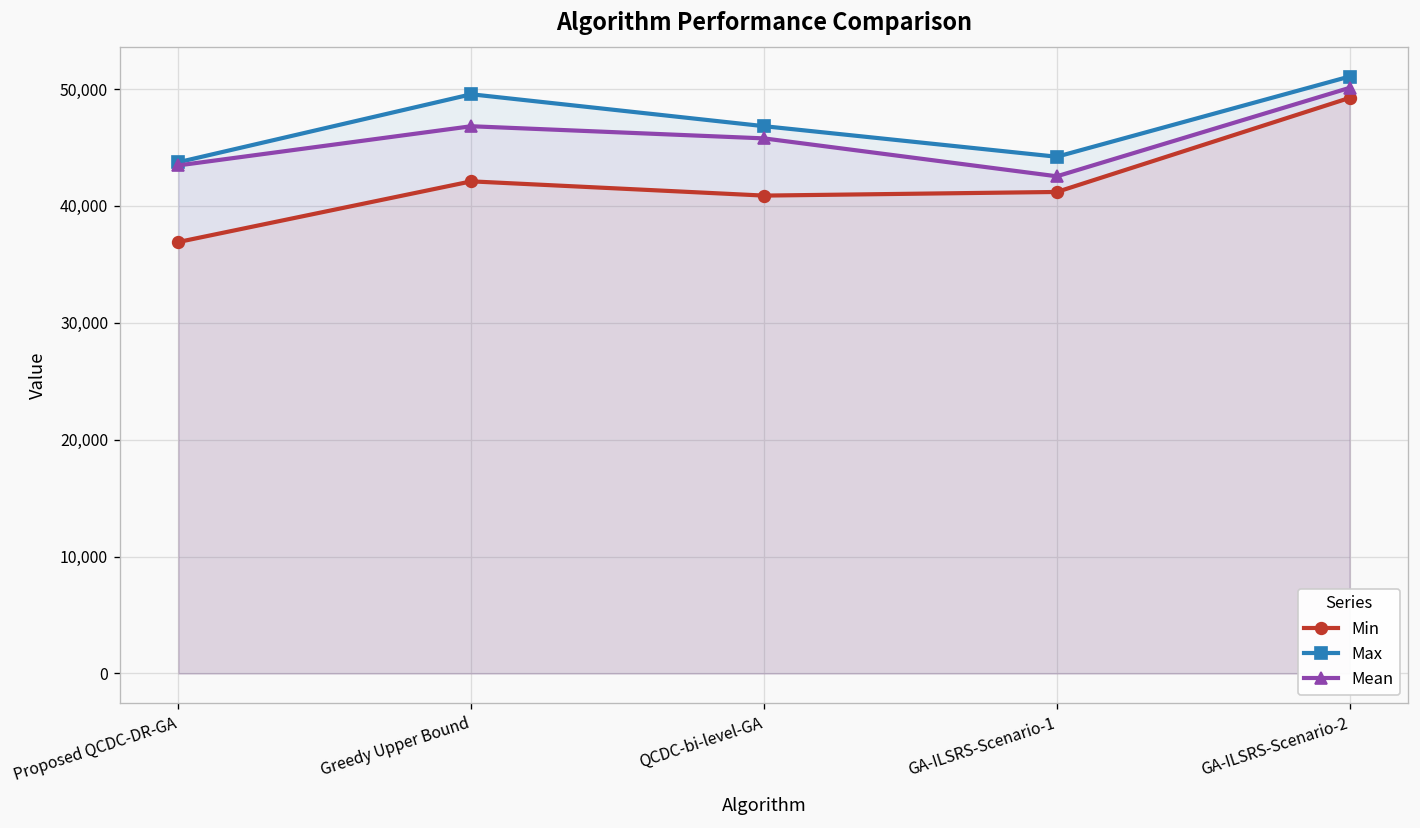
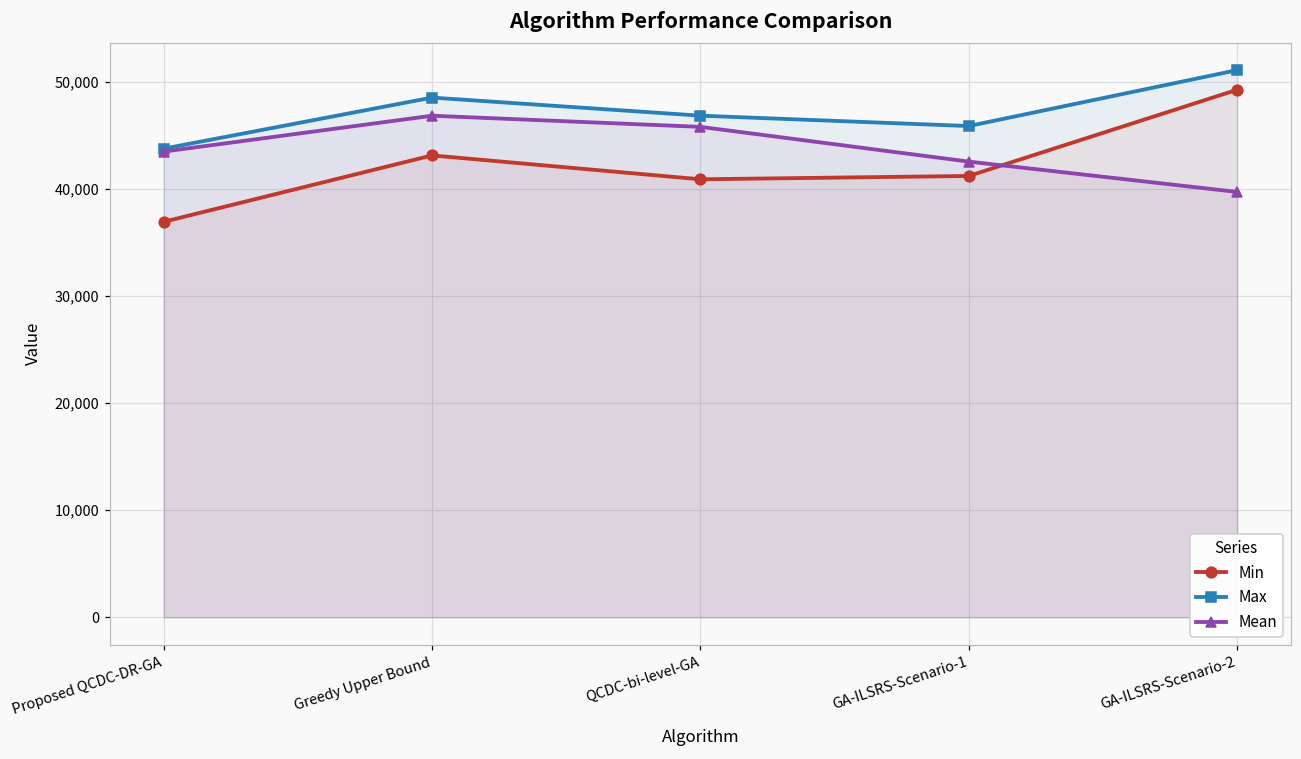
Min, Greedy Upper Bound: 42,000 -> 43,000
Max, Greedy Upper Bound: 50,000 -> 49,000
Max, GA-ILSRS-Scenario-1: 44,000 -> 46,000
Mean, GA-ILSRS-Scenario-2: 50,000 -> 40,000
